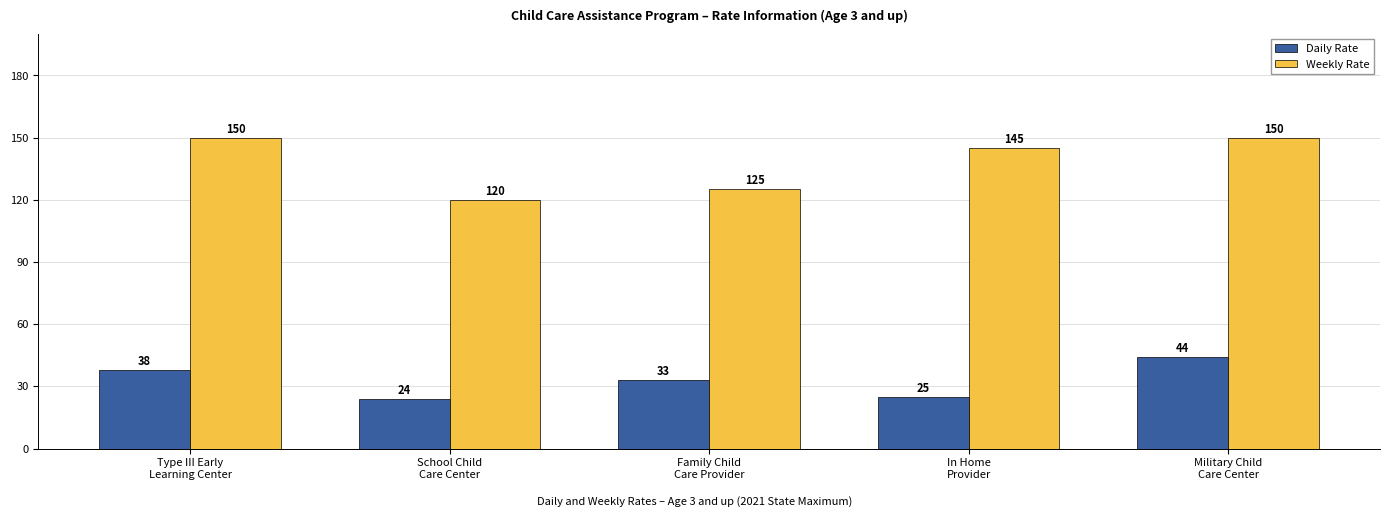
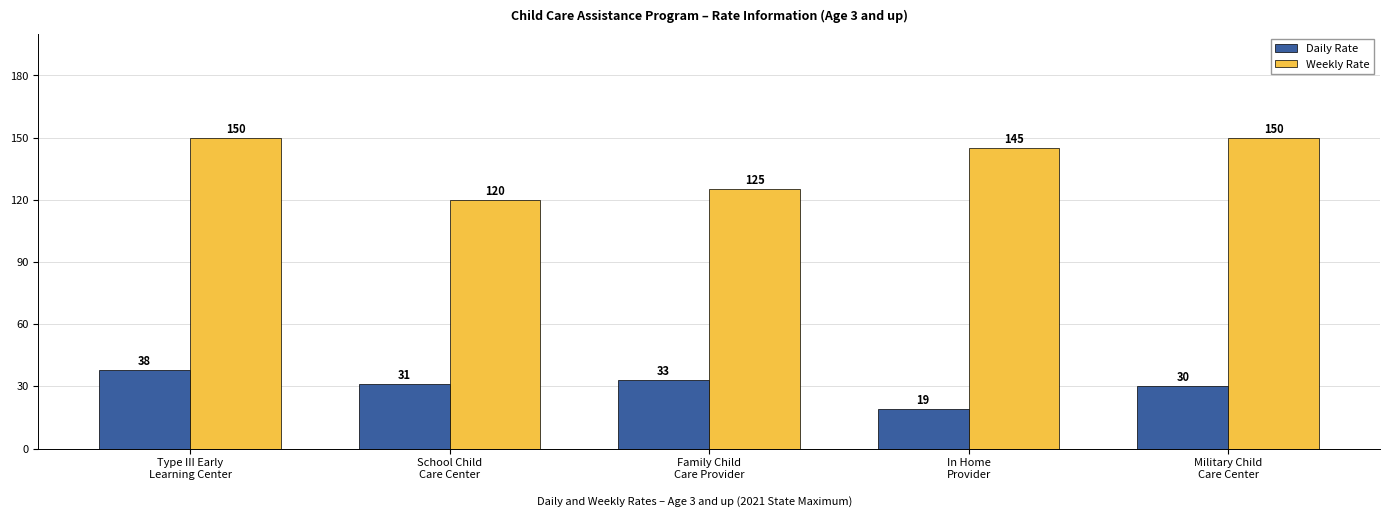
Daily Rate, School Child Care Center: 24 -> 31
Daily Rate, In Home Provider: 25 -> 19
Daily Rate, Military Child Care Center: 44 -> 30
